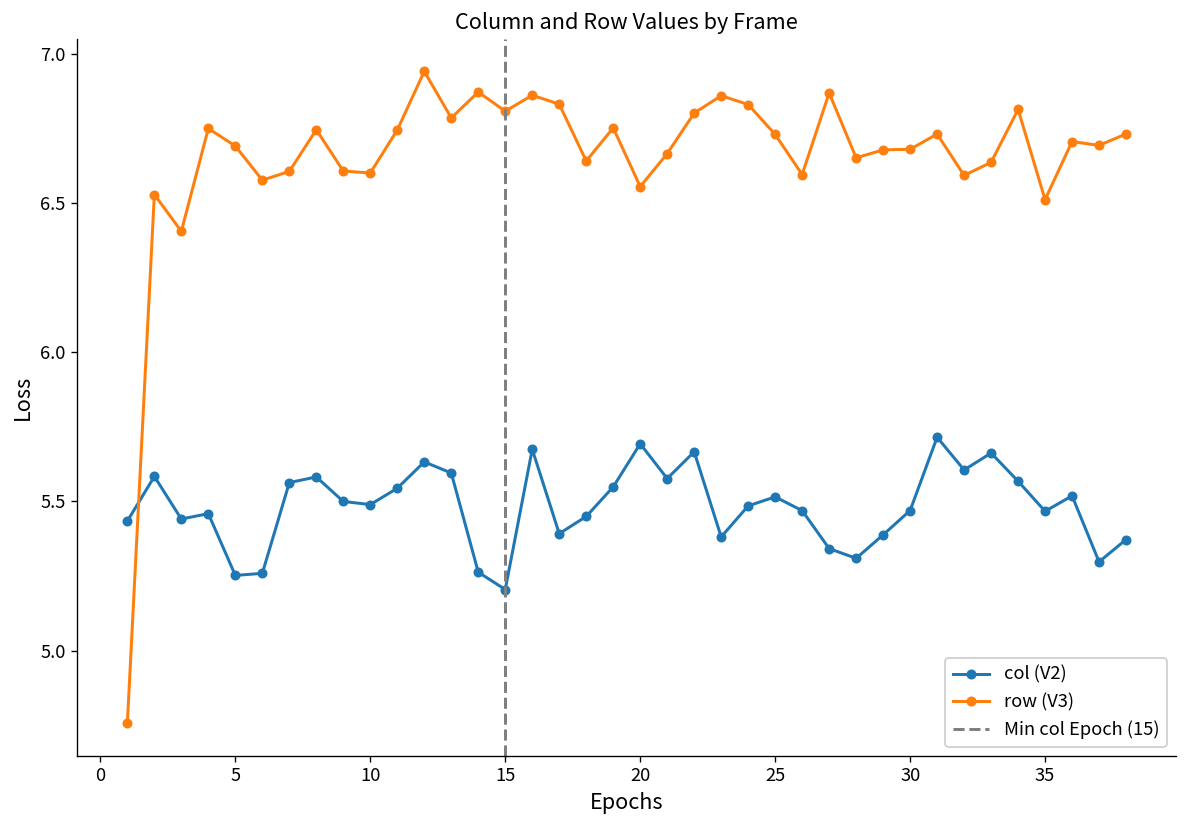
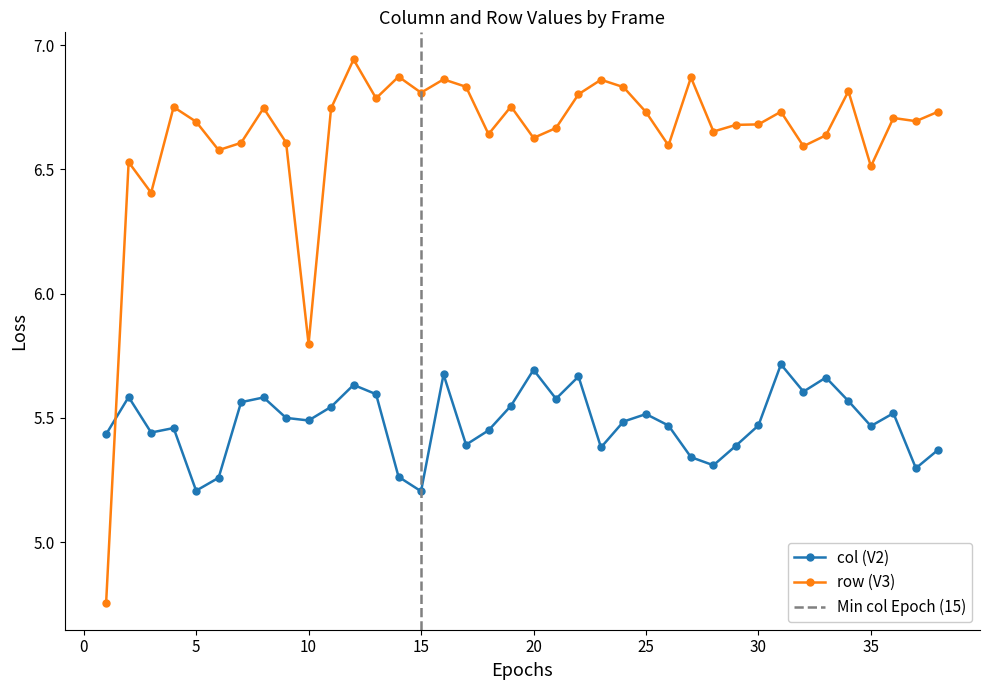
col (V2), 5: 5.25 -> 5.21
row (V3), 10: 6.60 -> 5.80
row (V3), 20: 6.56 -> 6.63
